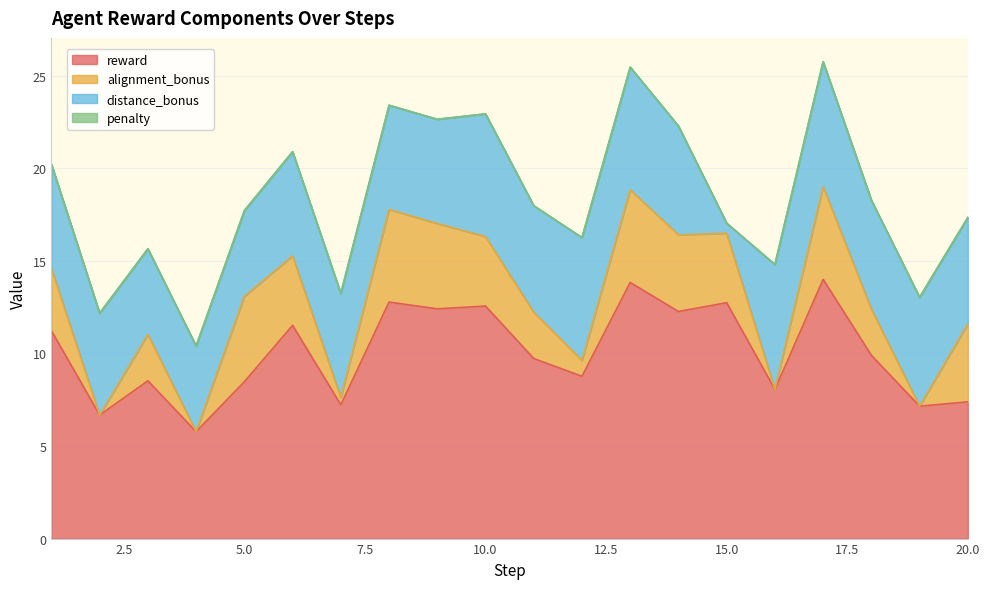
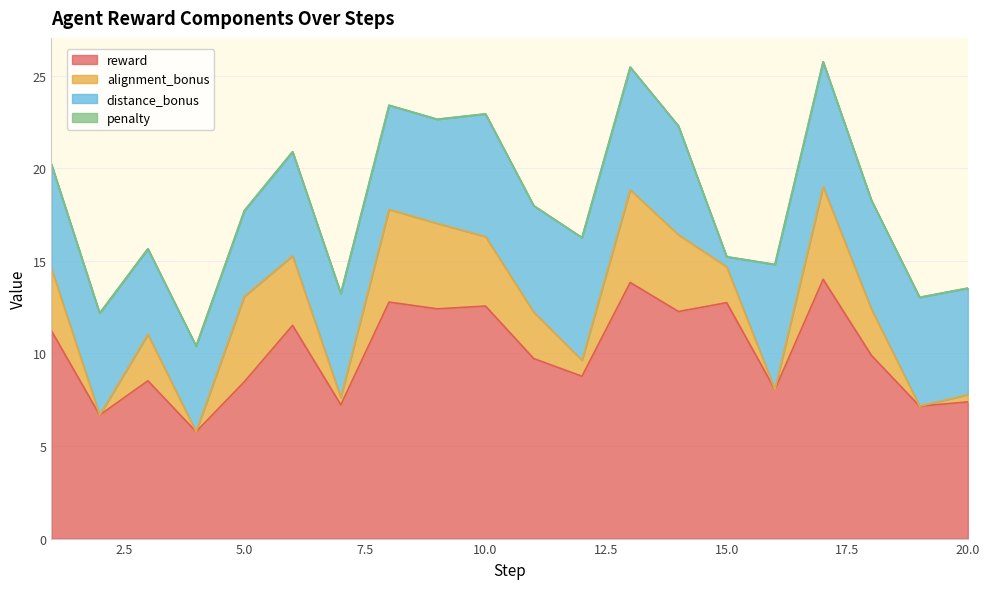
alignment_bonus, 15.0: 3.7 -> 1.9
alignment_bonus, 20.0: 4.2 -> 0.4
